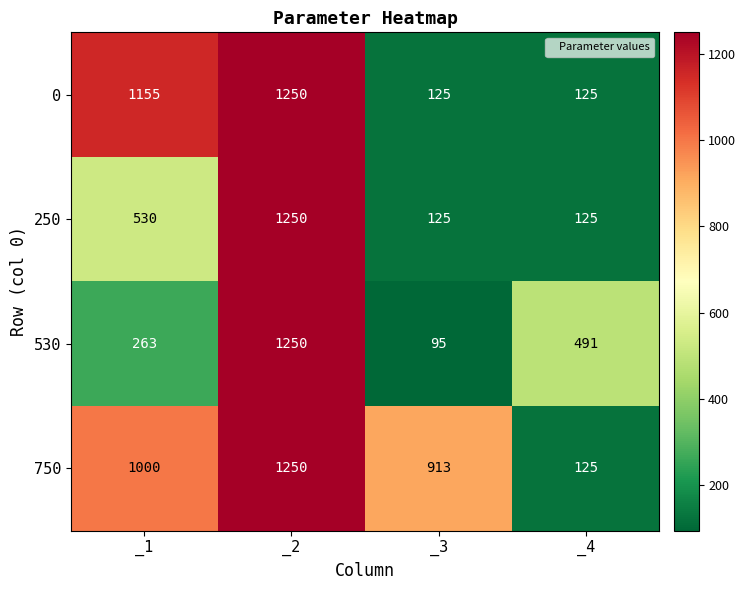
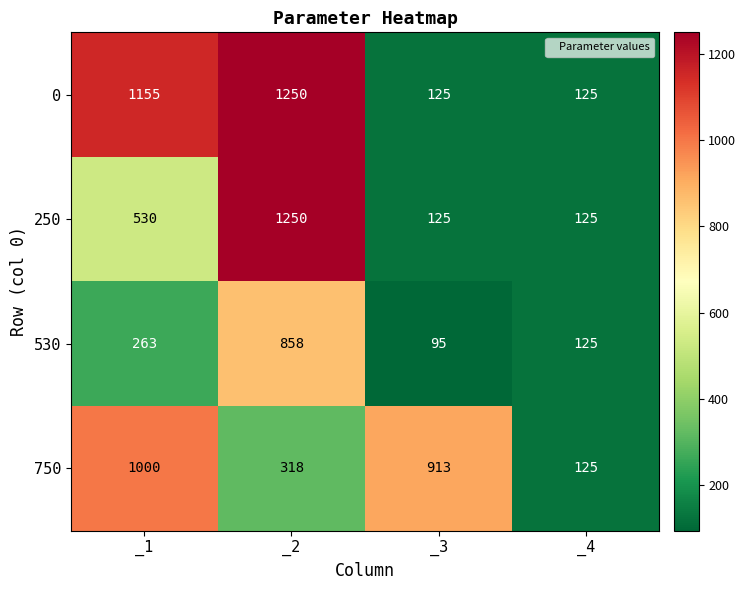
530, _2: 1250 -> 858
530, _4: 491 -> 125
750, _2: 1250 -> 318
